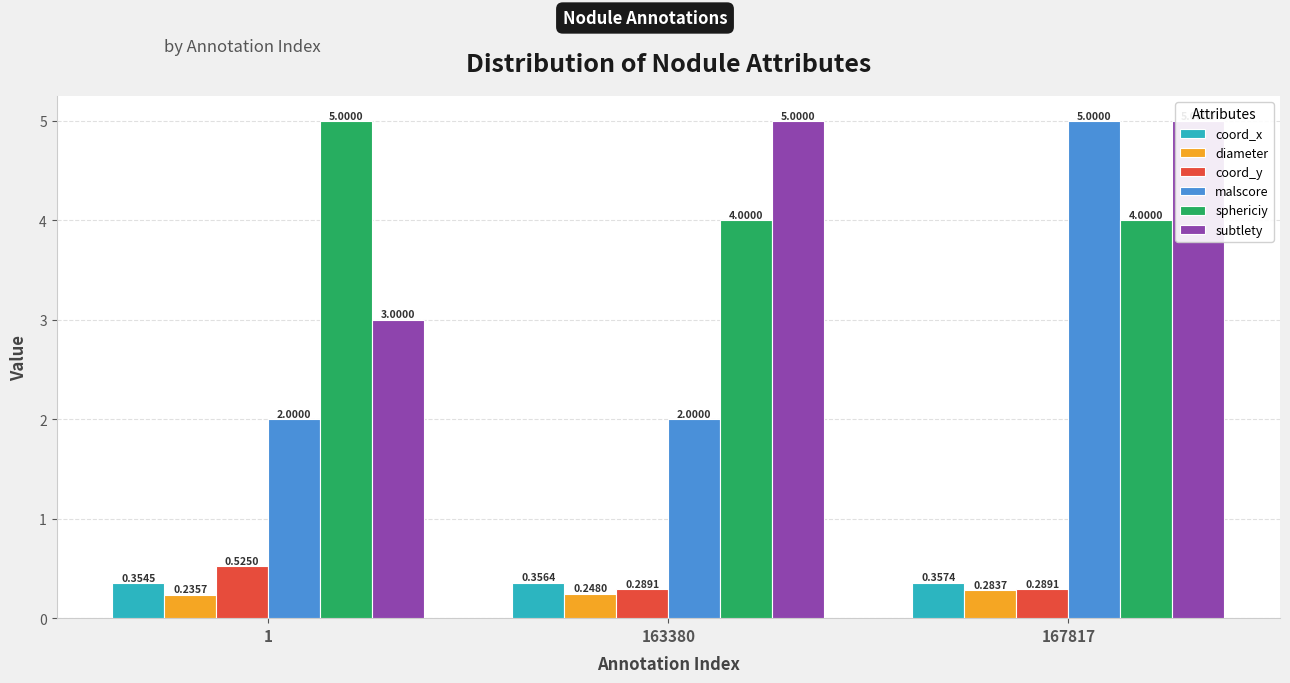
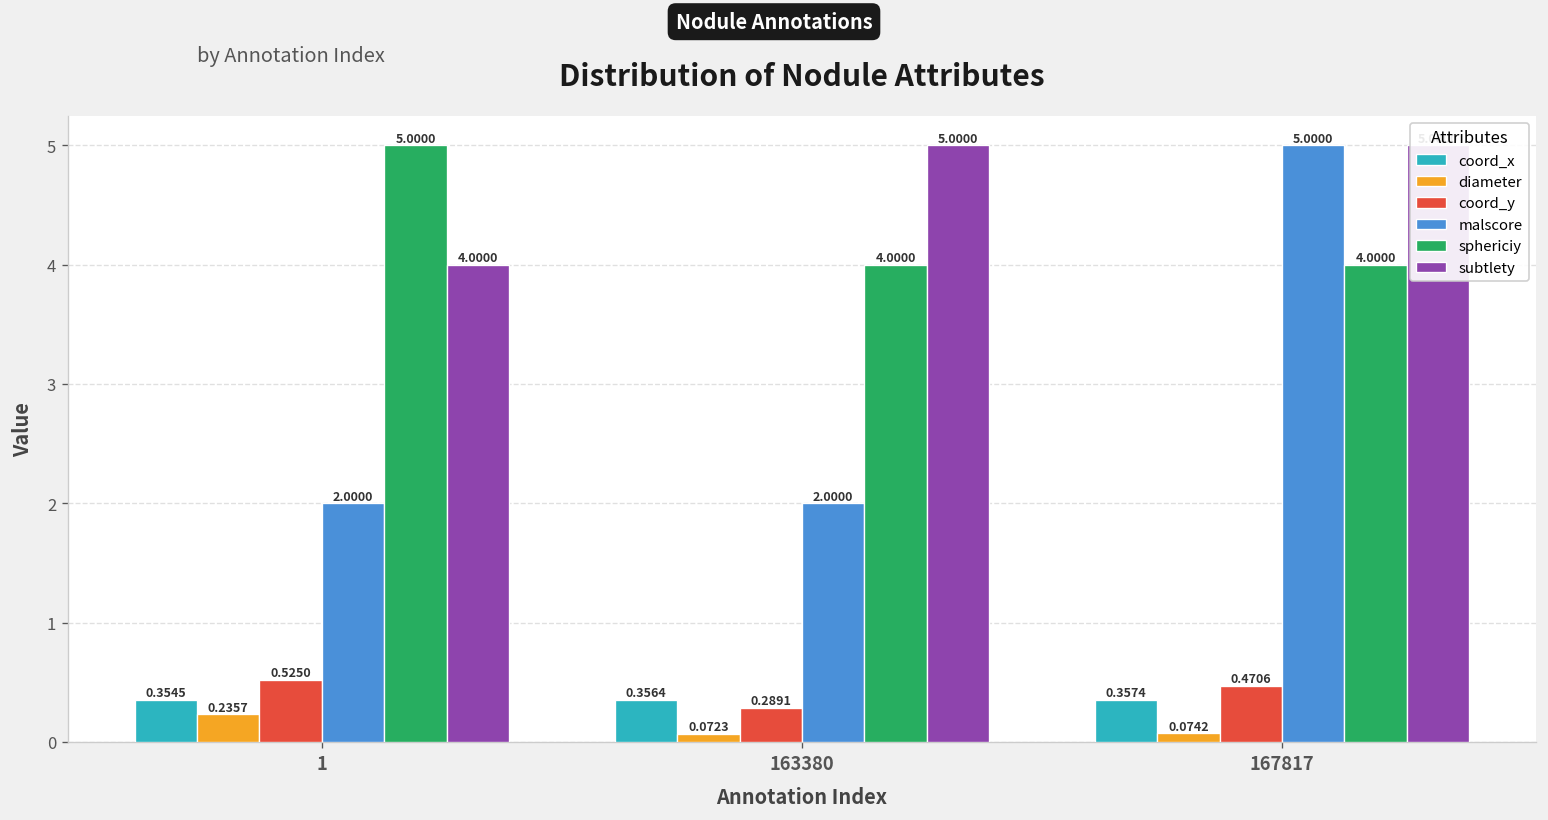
subtlety, 1: 3.0000 -> 4.0000
diameter, 163380: 0.2480 -> 0.0723
diameter, 167817: 0.2837 -> 0.0742
coord_y, 167817: 0.2891 -> 0.4706
